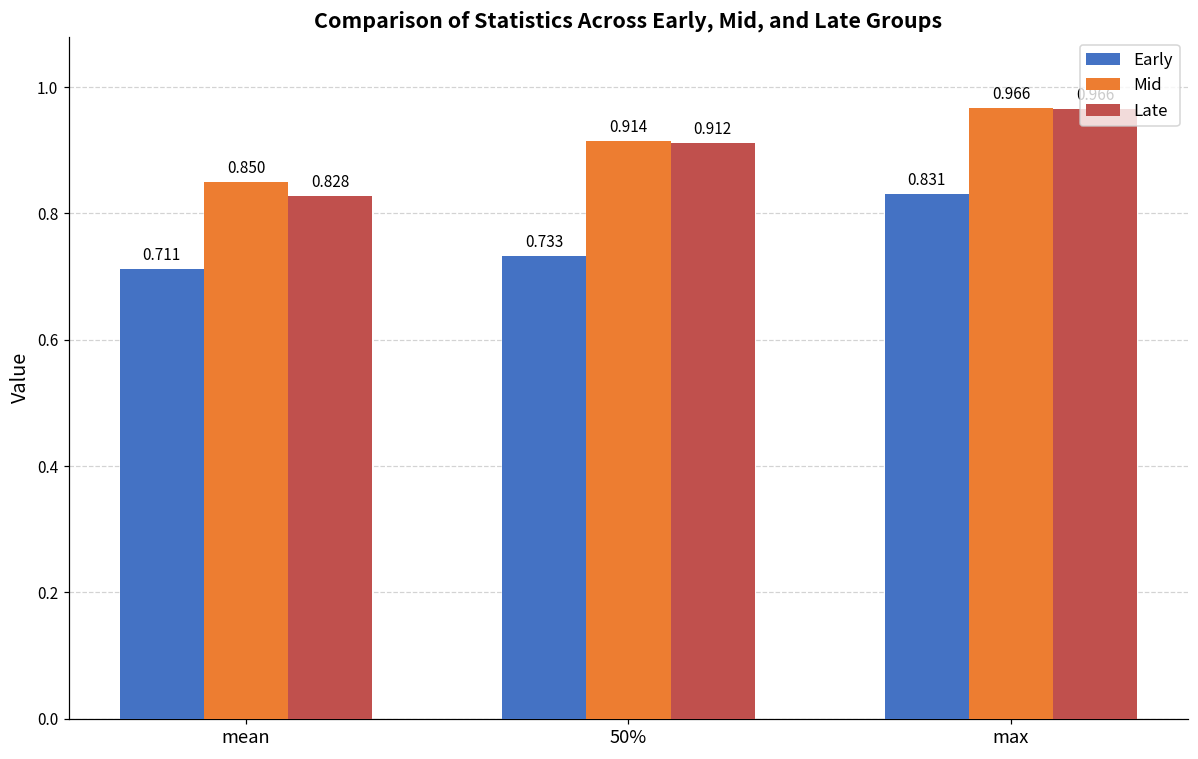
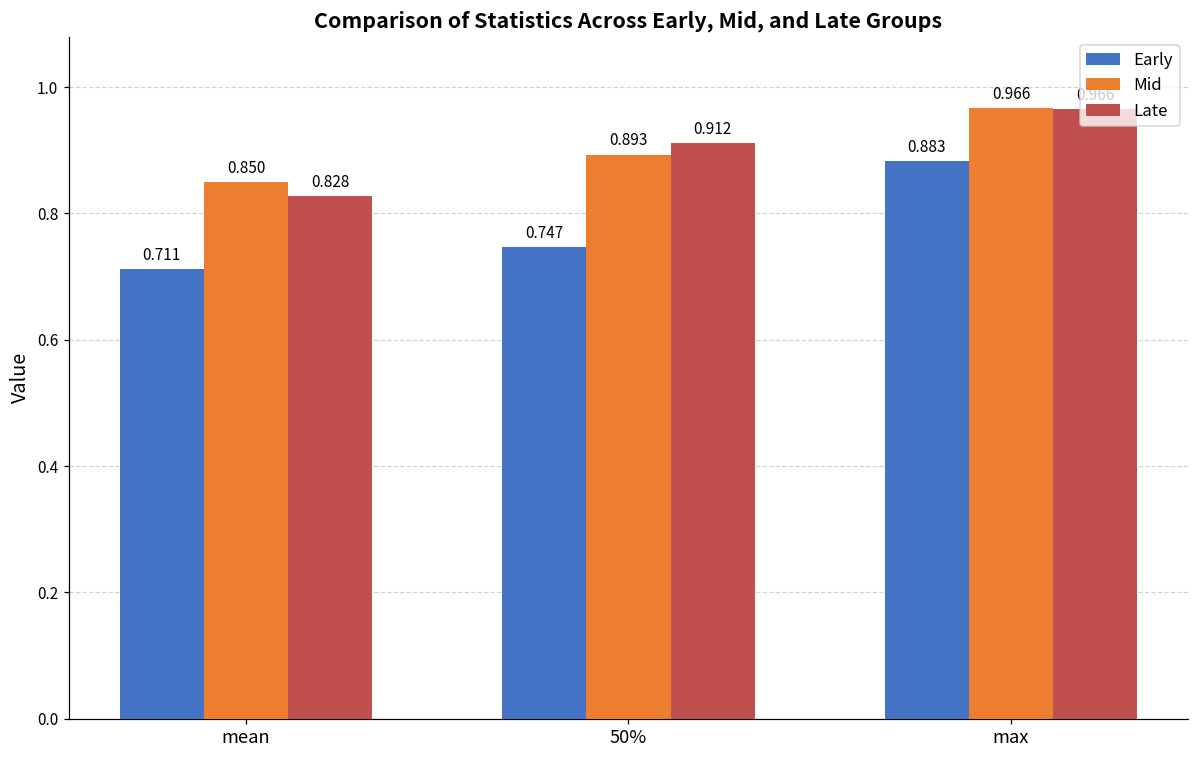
Early, 50%: 0.733 -> 0.747
Mid, 50%: 0.914 -> 0.893
Early, max: 0.831 -> 0.883
